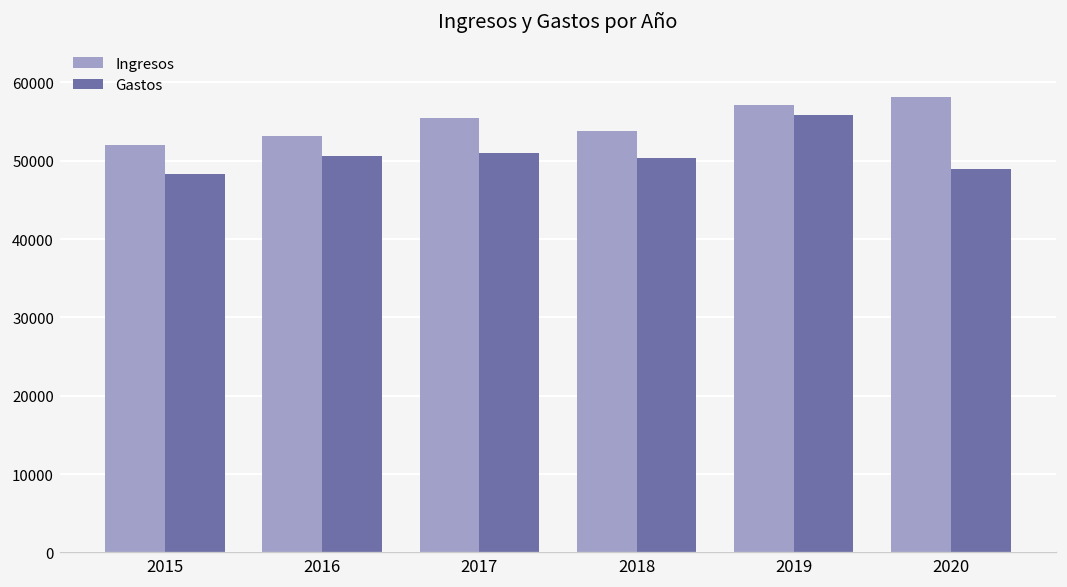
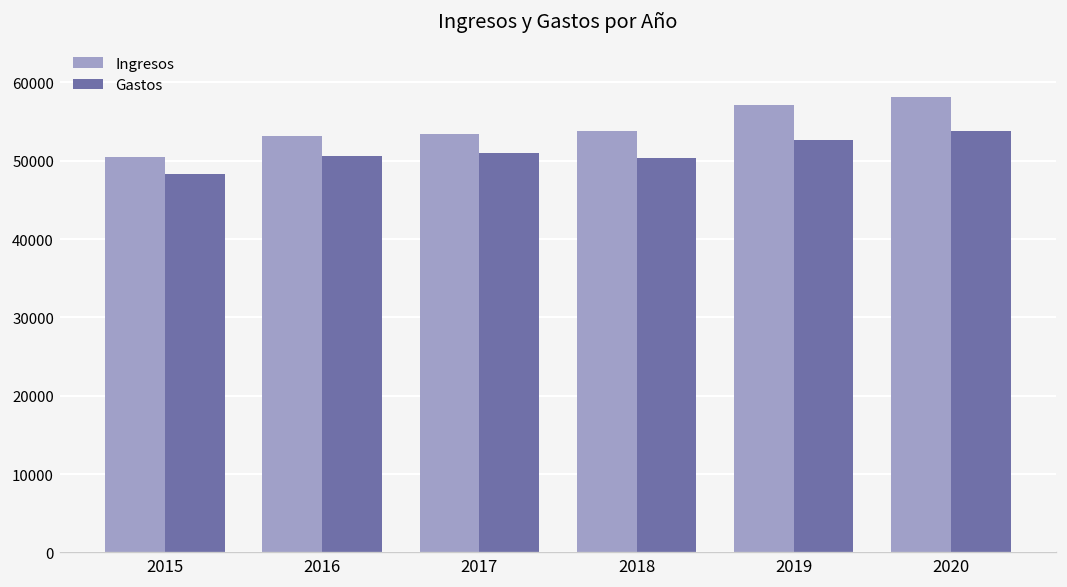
Ingresos, 2015: 52000 -> 50000
Ingresos, 2017: 55000 -> 53000
Gastos, 2019: 56000 -> 53000
Gastos, 2020: 49000 -> 54000
